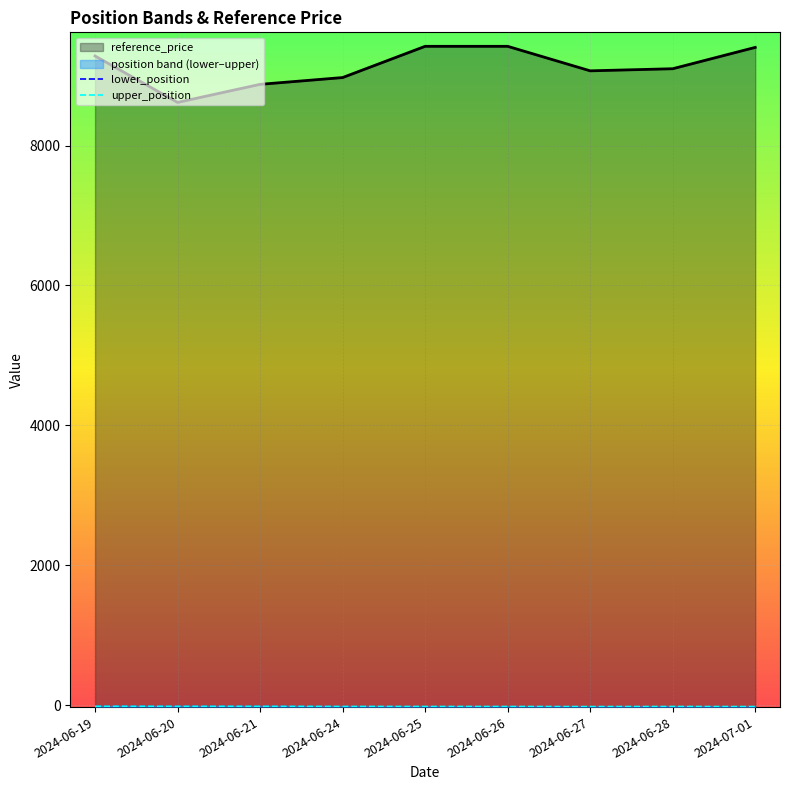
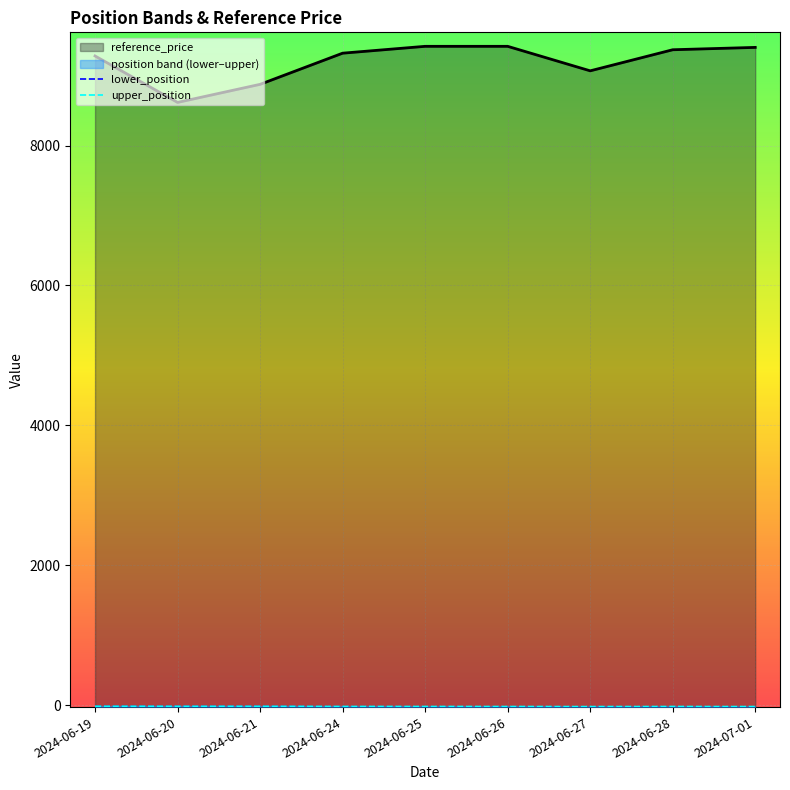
reference_price, 2024-06-24: 9000 -> 9300
reference_price, 2024-06-28: 9100 -> 9400
